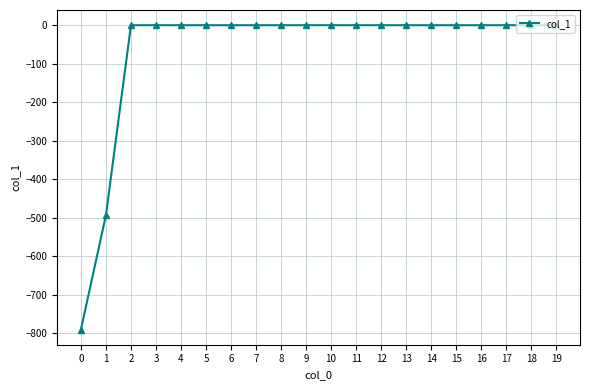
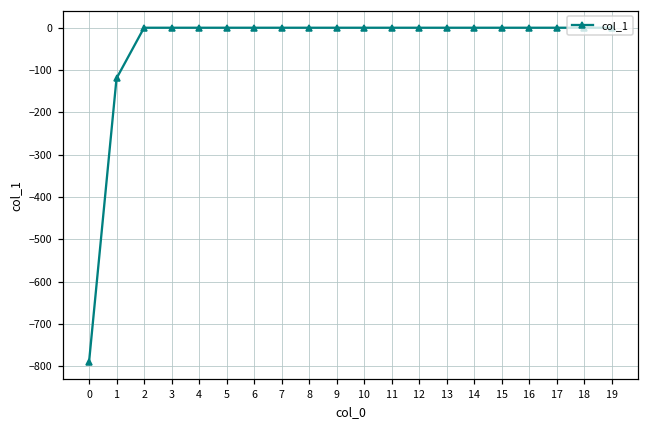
1: -490 -> -120
